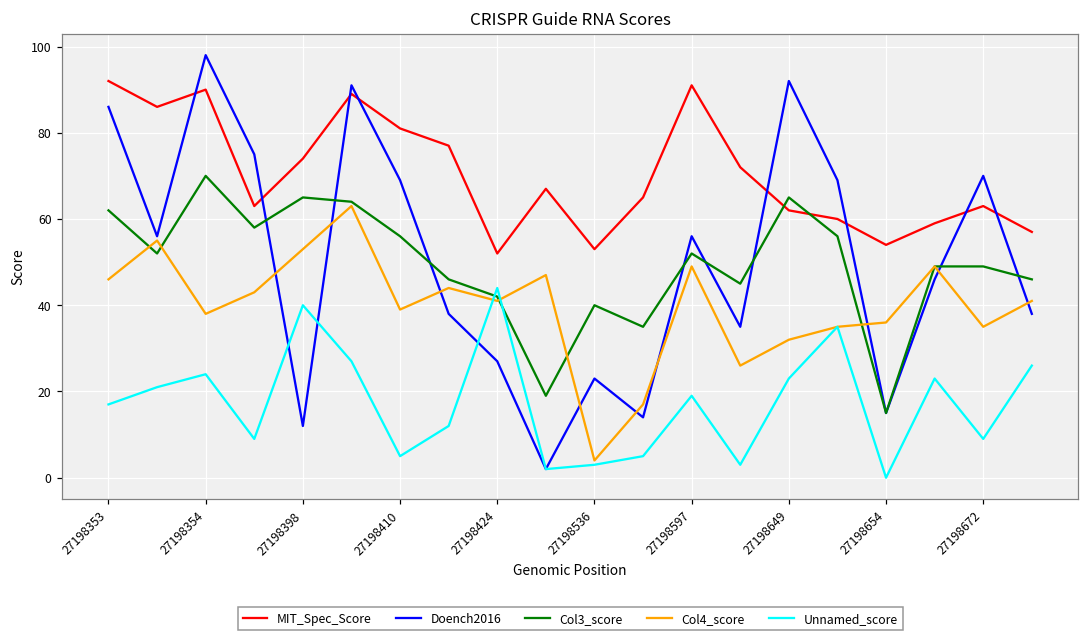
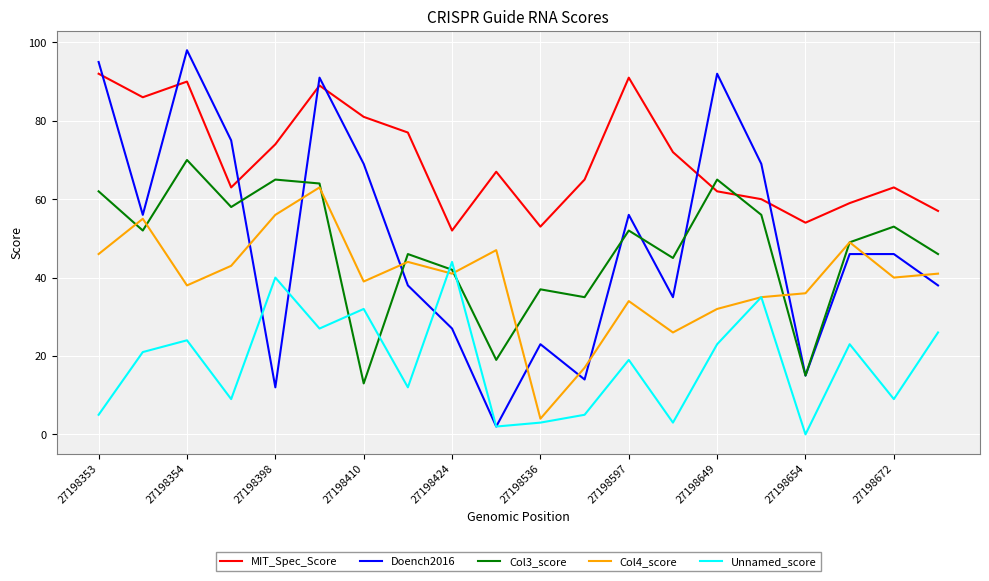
Doench2016, 27198353: 86 -> 95
Unnamed_score, 27198353: 17 -> 5
Col4_score, 27198398: 53 -> 56
Col3_score, 27198410: 56 -> 13
Unnamed_score, 27198410: 5 -> 32
Col3_score, 27198536: 40 -> 37
Col4_score, 27198597: 49 -> 34
Doench2016, 27198672: 70 -> 46
Col3_score, 27198672: 49 -> 53
Col4_score, 27198672: 35 -> 40
